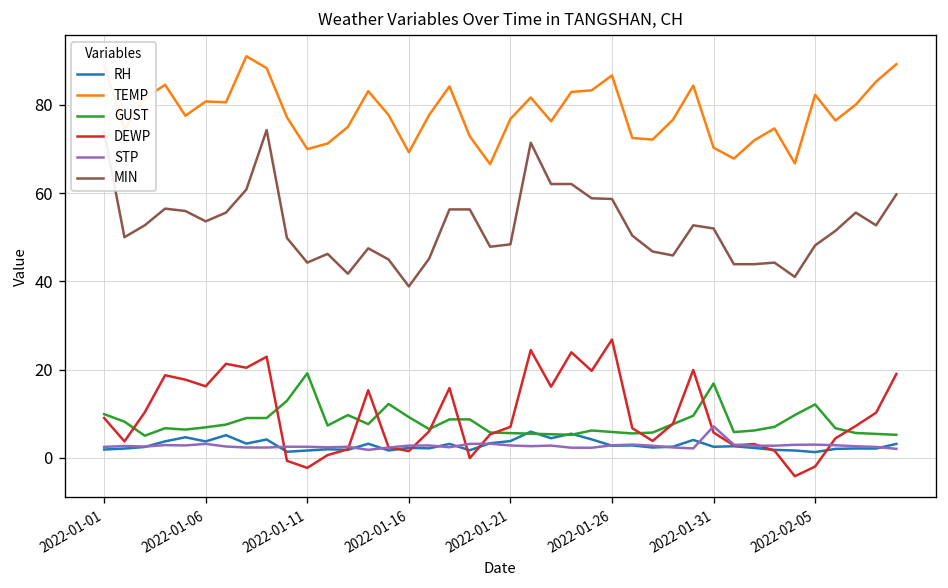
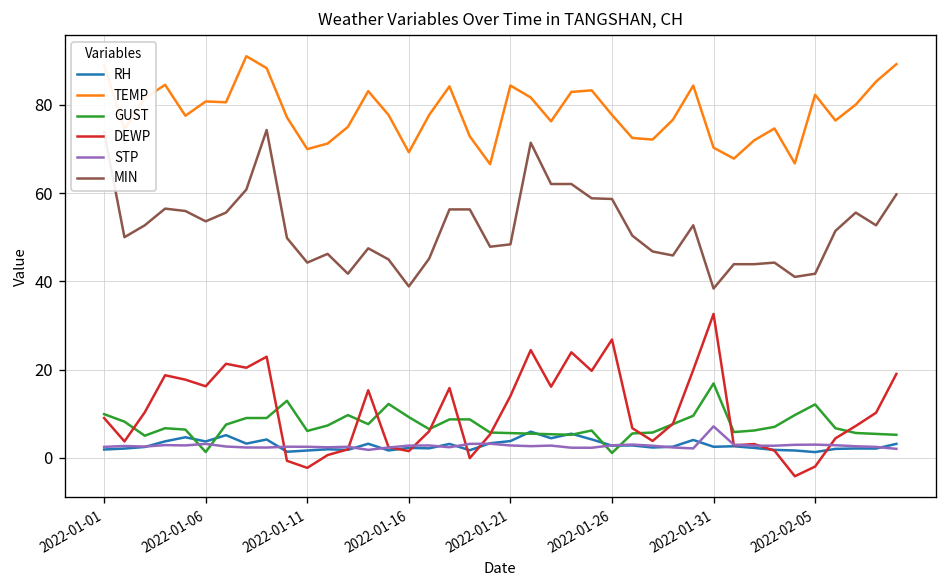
GUST, 2022-01-06: 7 -> 1
GUST, 2022-01-11: 19 -> 6
TEMP, 2022-01-21: 77 -> 84
DEWP, 2022-01-21: 7 -> 14
TEMP, 2022-01-26: 87 -> 78
GUST, 2022-01-26: 6 -> 1
DEWP, 2022-01-31: 6 -> 33
MIN, 2022-01-31: 52 -> 38
MIN, 2022-02-05: 48 -> 42
